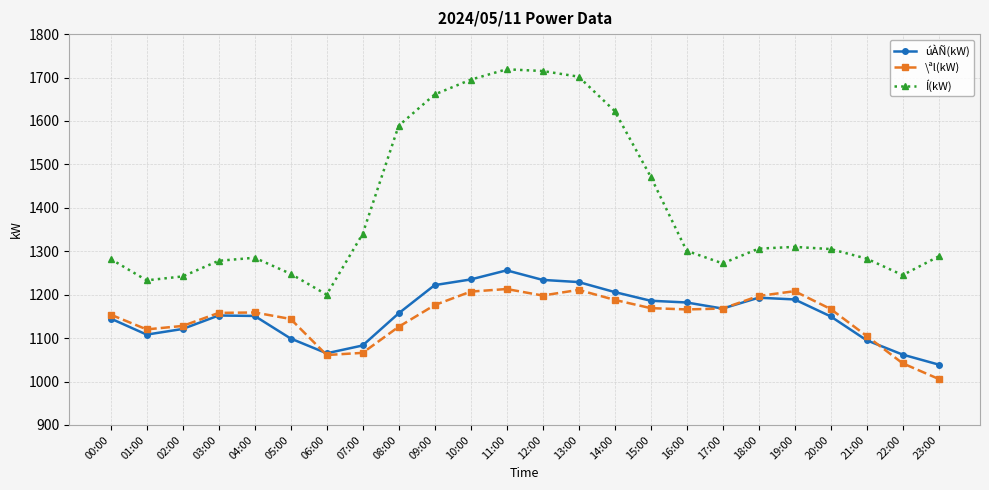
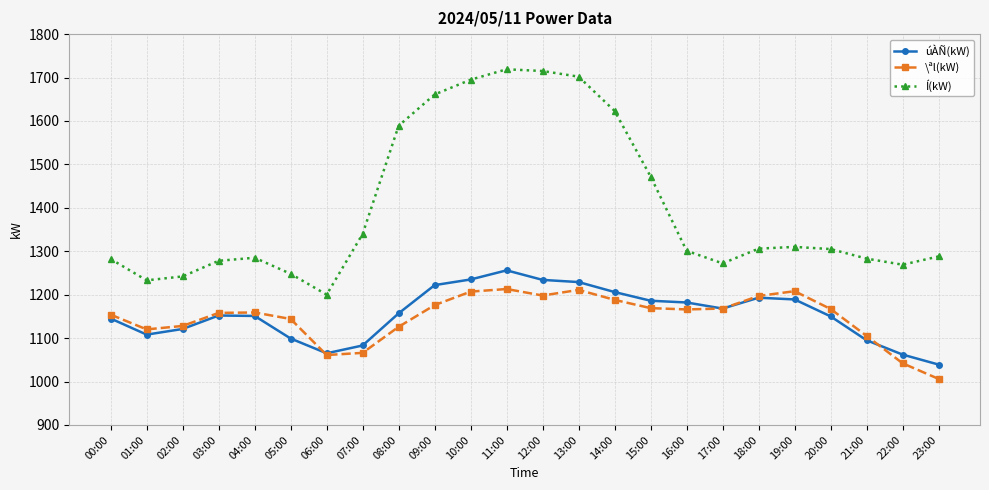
Í(kW), 22:00: 1250 -> 1270
